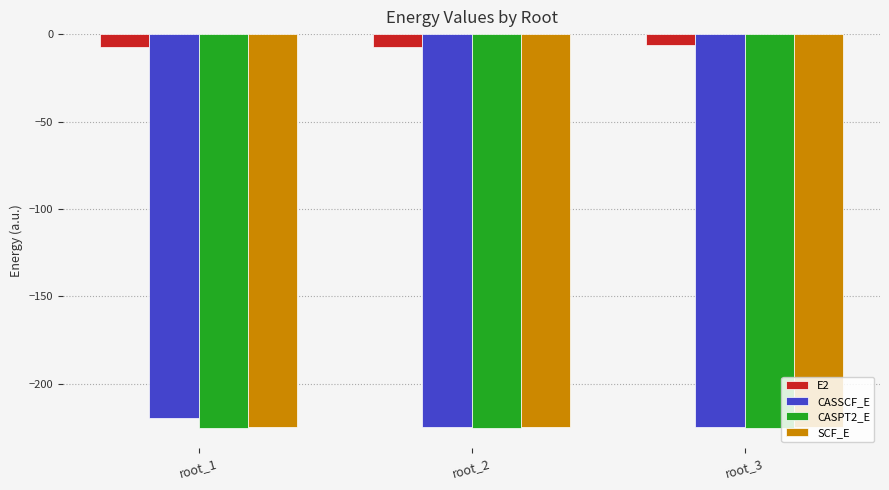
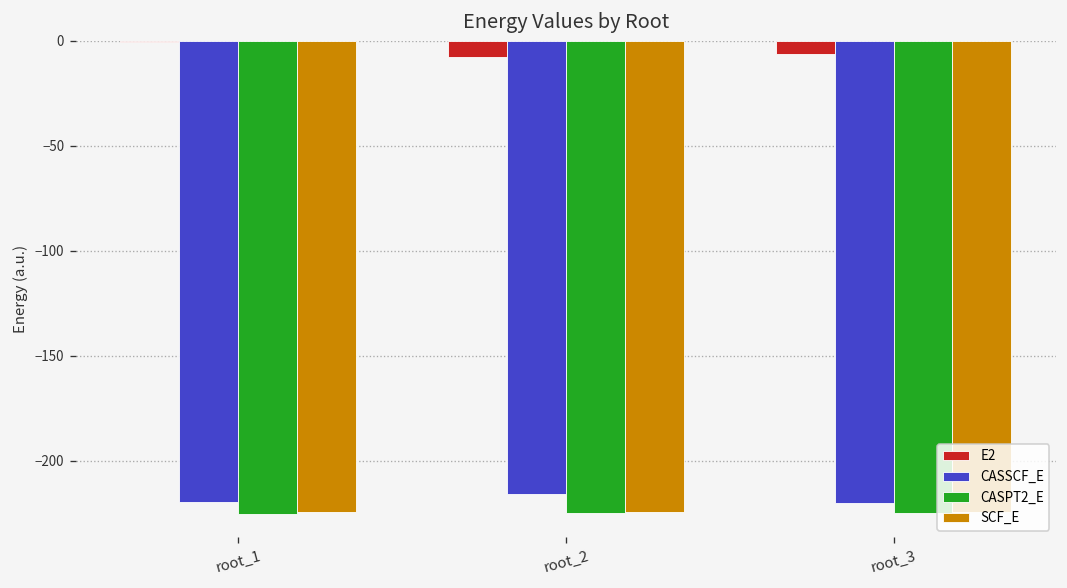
E2, root_1: -7 -> -1
CASSCF_E, root_2: -225 -> -216
CASSCF_E, root_3: -225 -> -220
